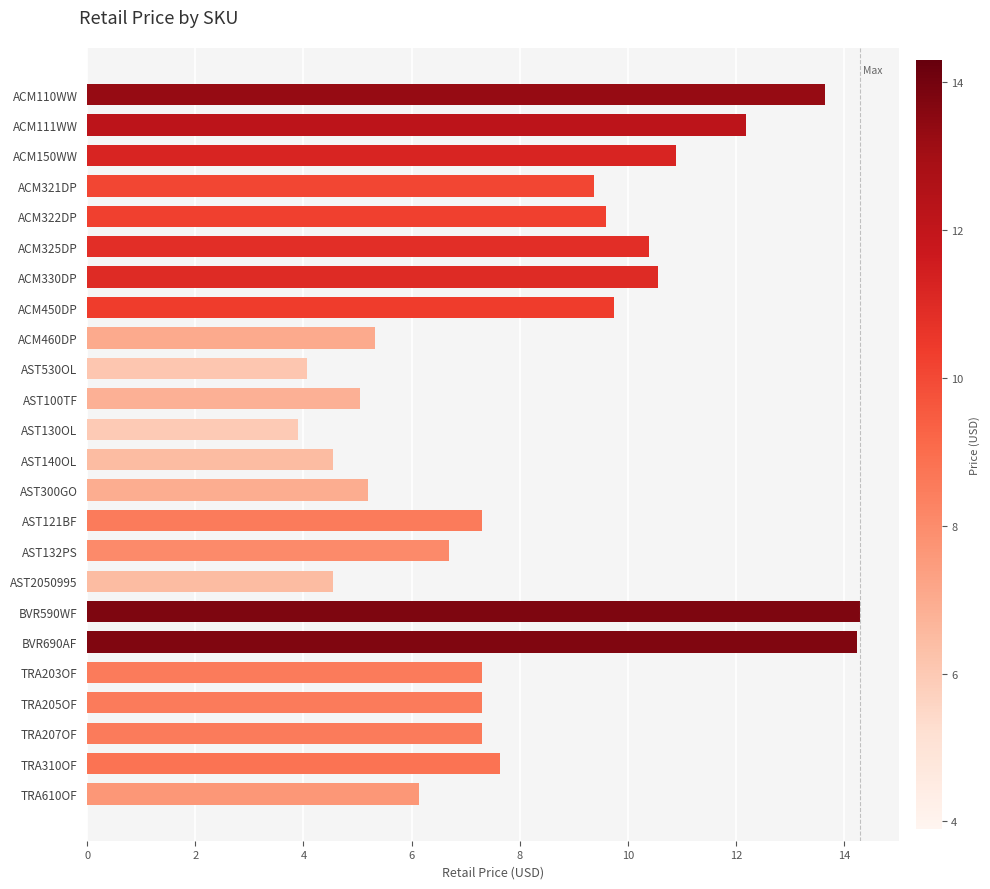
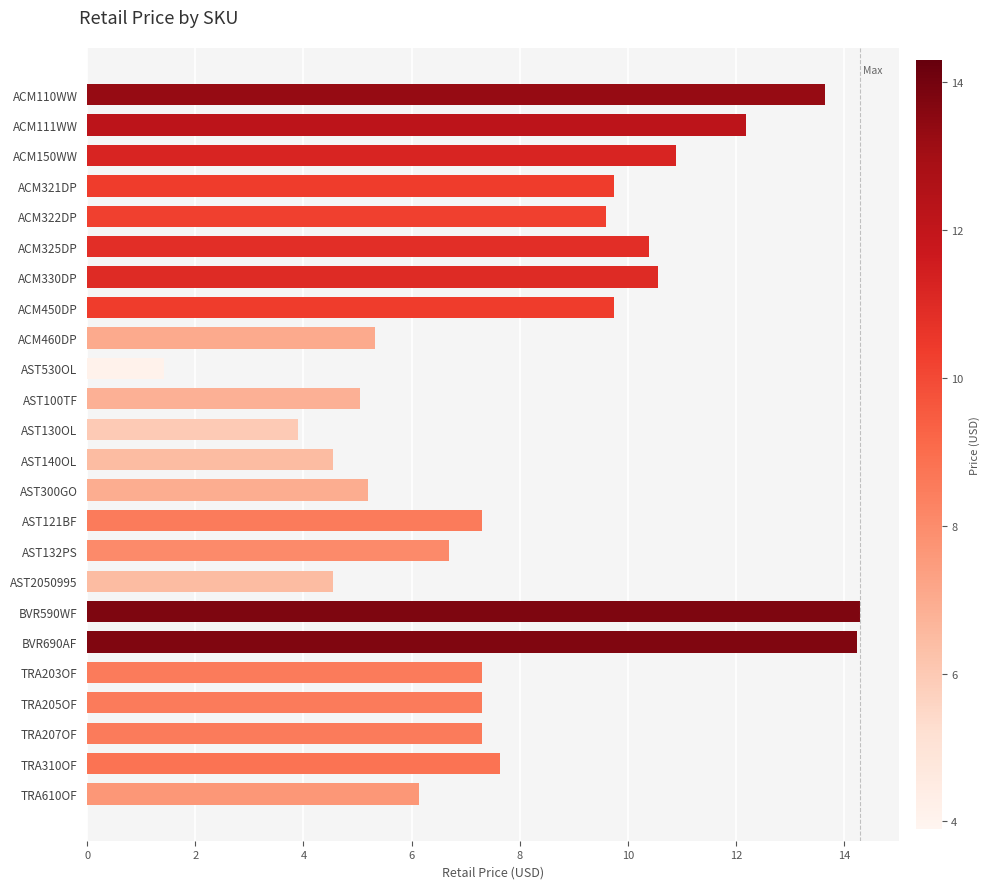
ACM321DP: 9.4 -> 9.8
AST530OL: 4.1 -> 1.4
